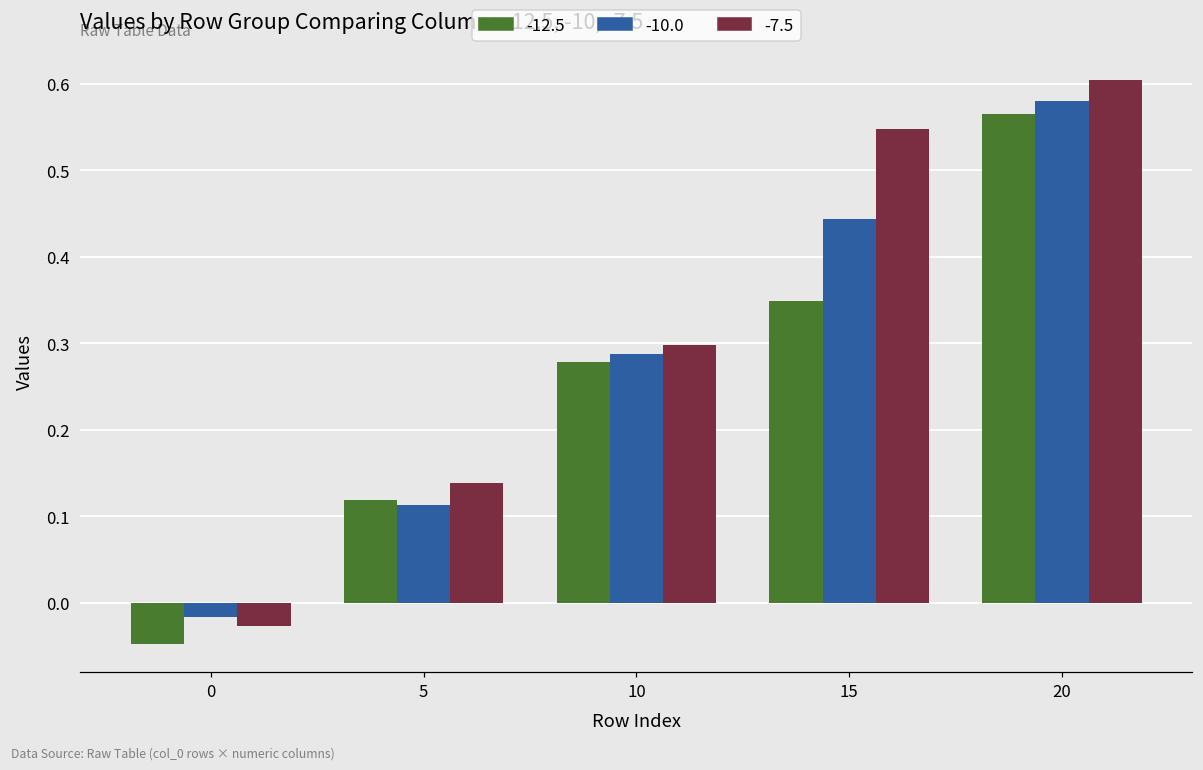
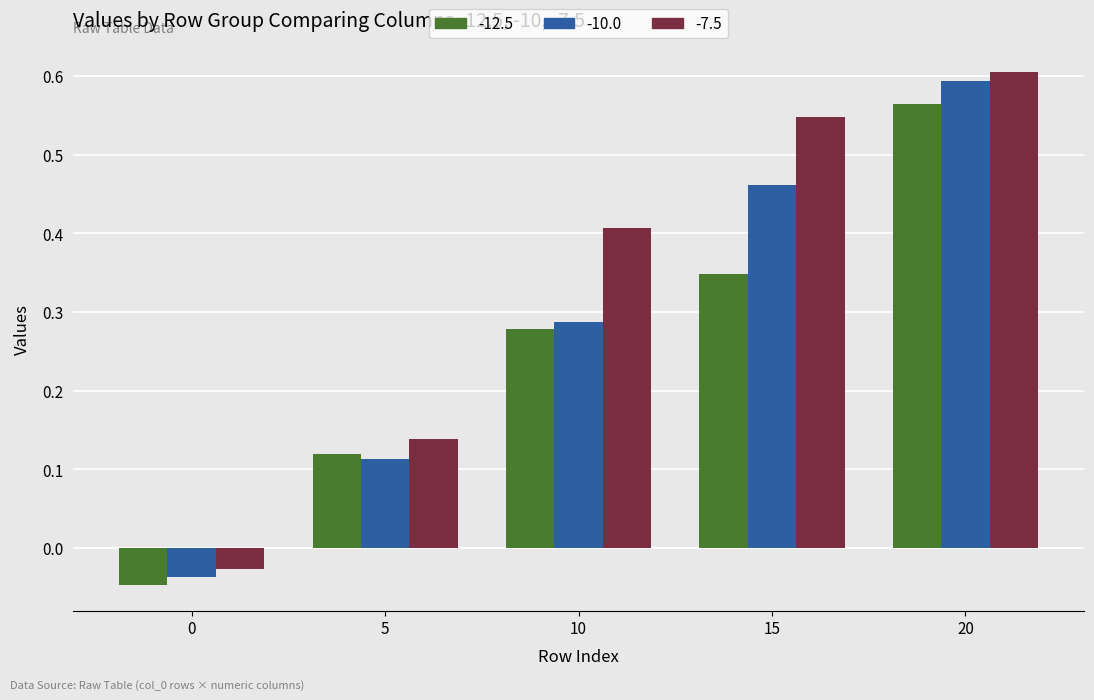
-10.0, 0: -0.02 -> -0.04
-7.5, 10: 0.30 -> 0.41
-10.0, 15: 0.44 -> 0.46
-10.0, 20: 0.58 -> 0.59
